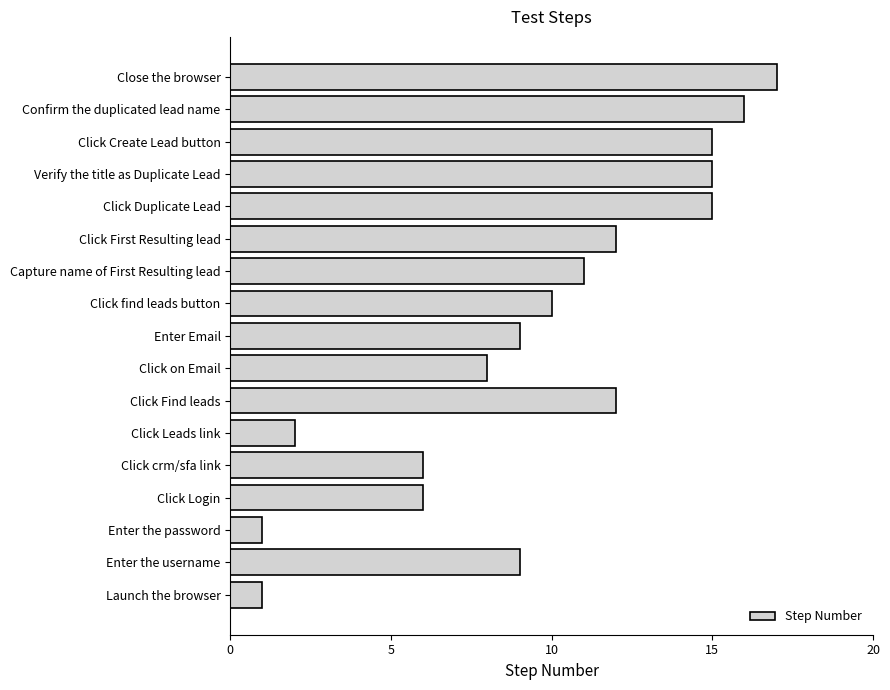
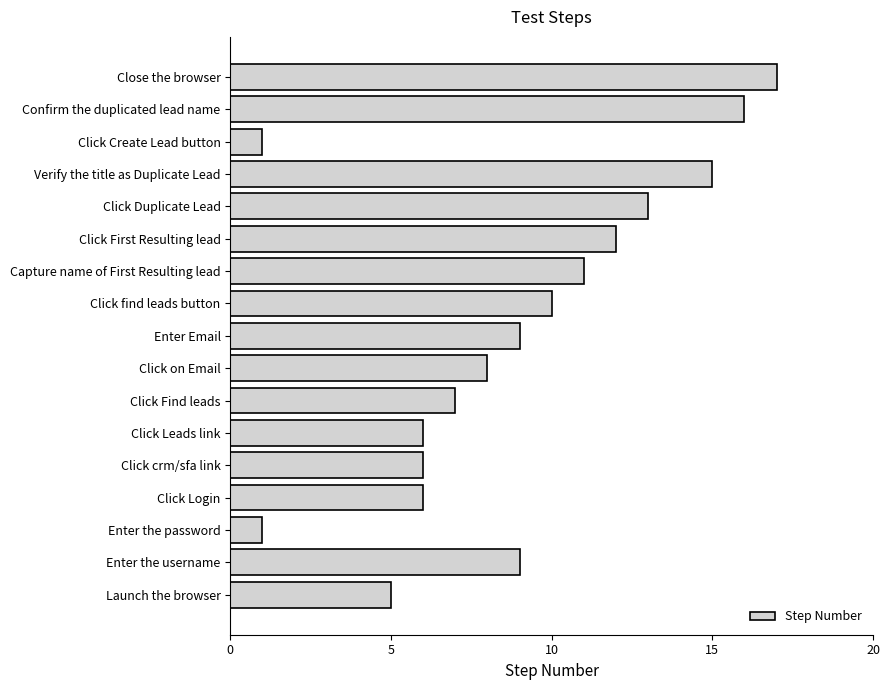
Click Create Lead button: 15 -> 1
Click Duplicate Lead: 15 -> 13
Click Find leads: 12 -> 7
Click Leads link: 2 -> 6
Launch the browser: 1 -> 5
